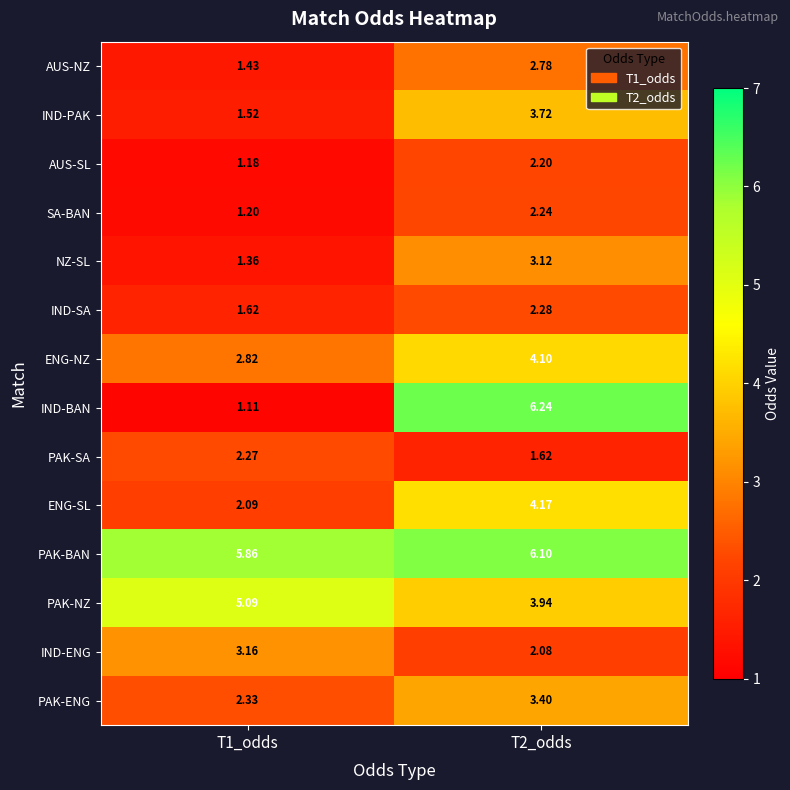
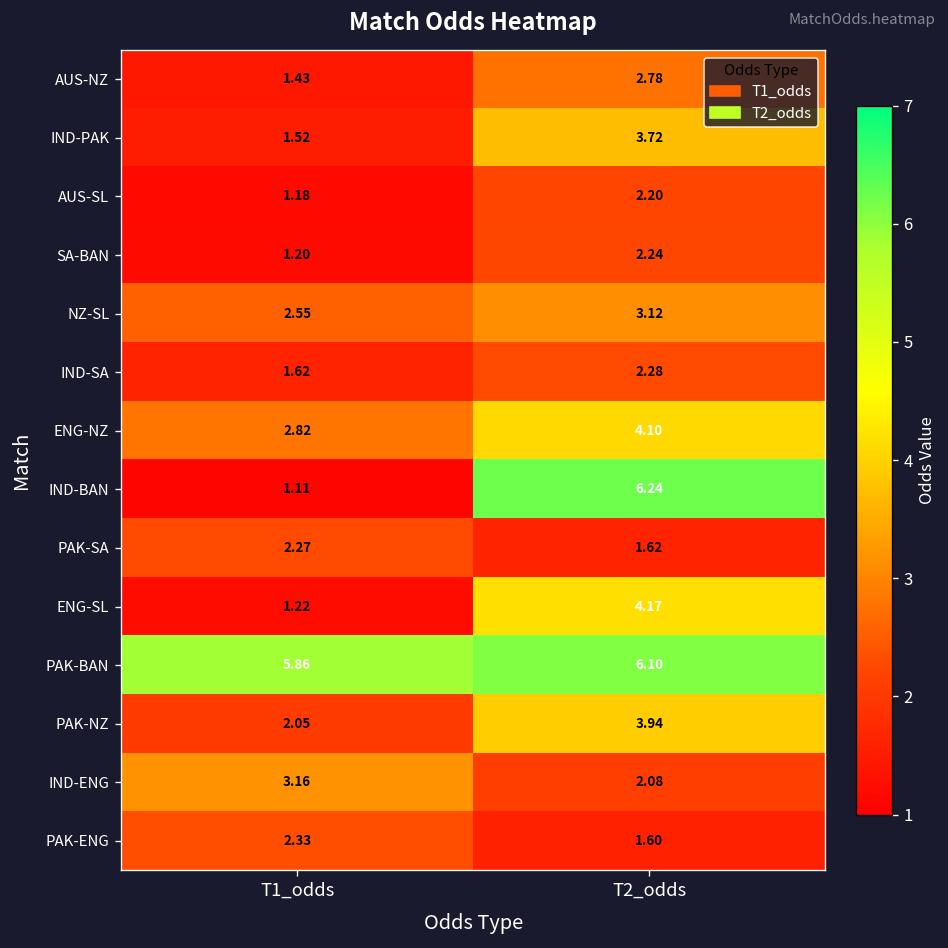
NZ-SL, T1_odds: 1.36 -> 2.55
ENG-SL, T1_odds: 2.09 -> 1.22
PAK-NZ, T1_odds: 5.09 -> 2.05
PAK-ENG, T2_odds: 3.40 -> 1.60
